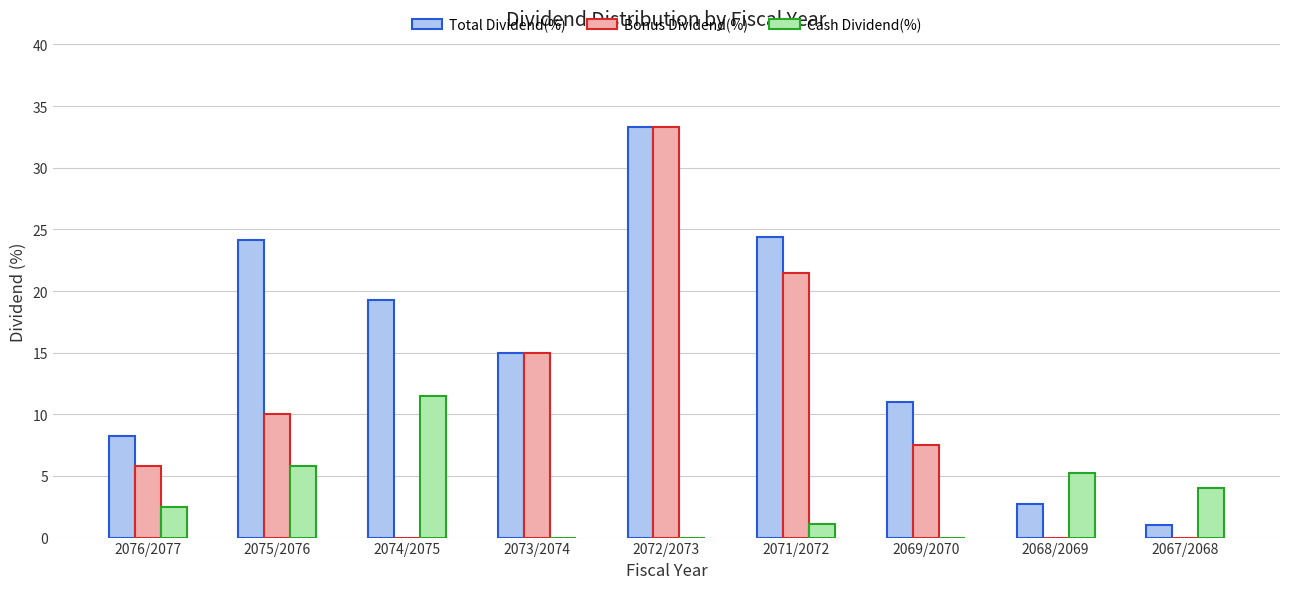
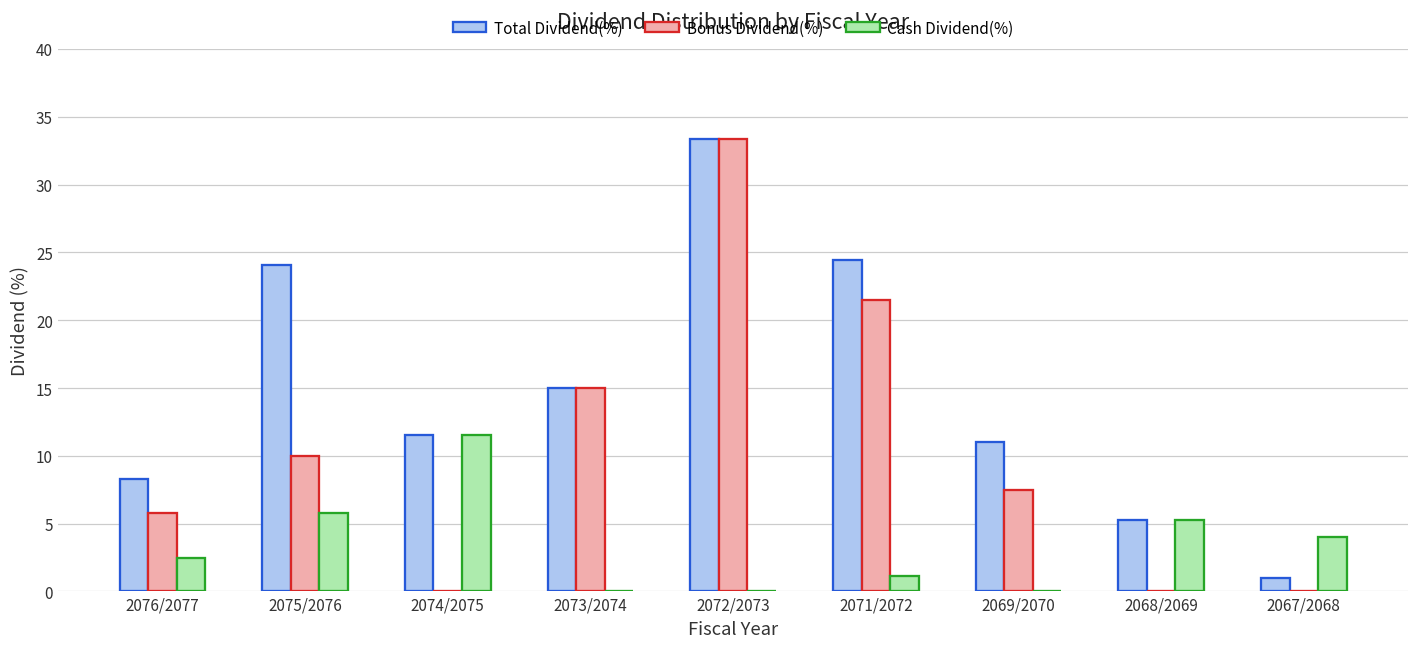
Total Dividend(%), 2074/2075: 19.3 -> 11.5
Total Dividend(%), 2068/2069: 2.7 -> 5.3
